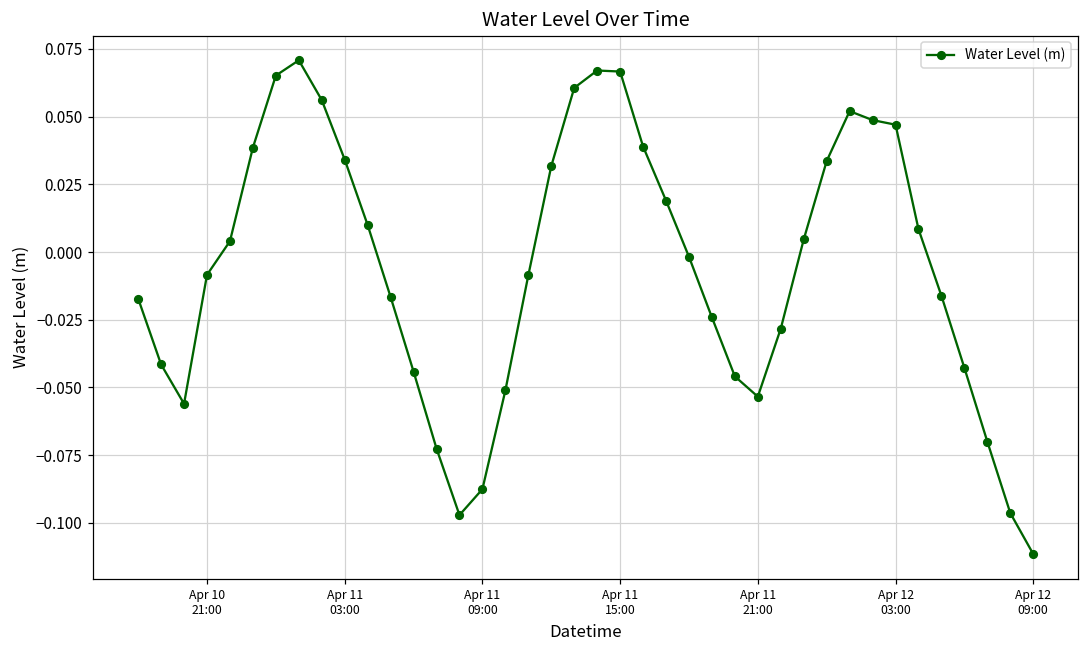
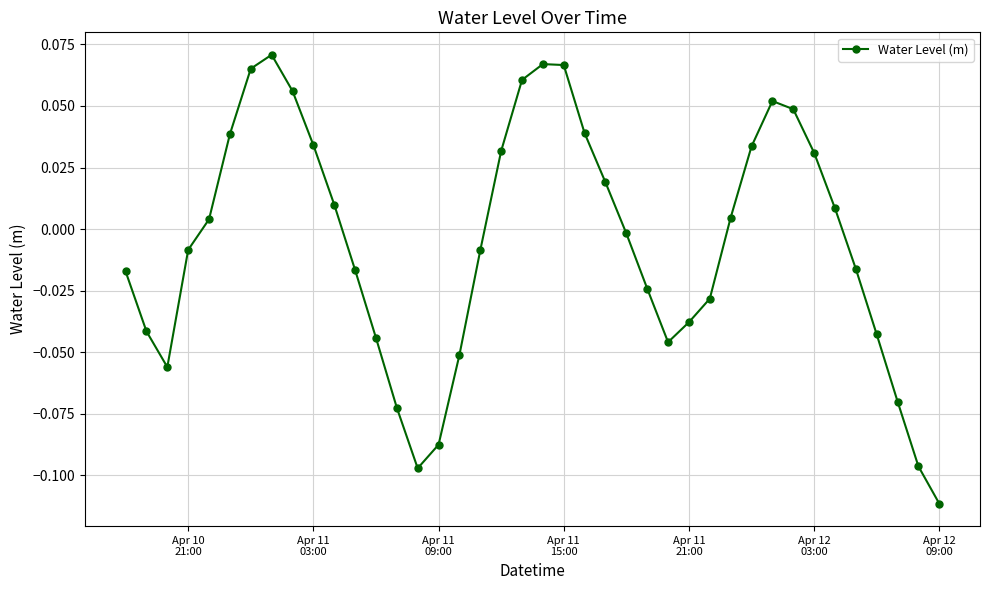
Apr 11 21:00: -0.053 -> -0.038
Apr 12 03:00: 0.047 -> 0.031
